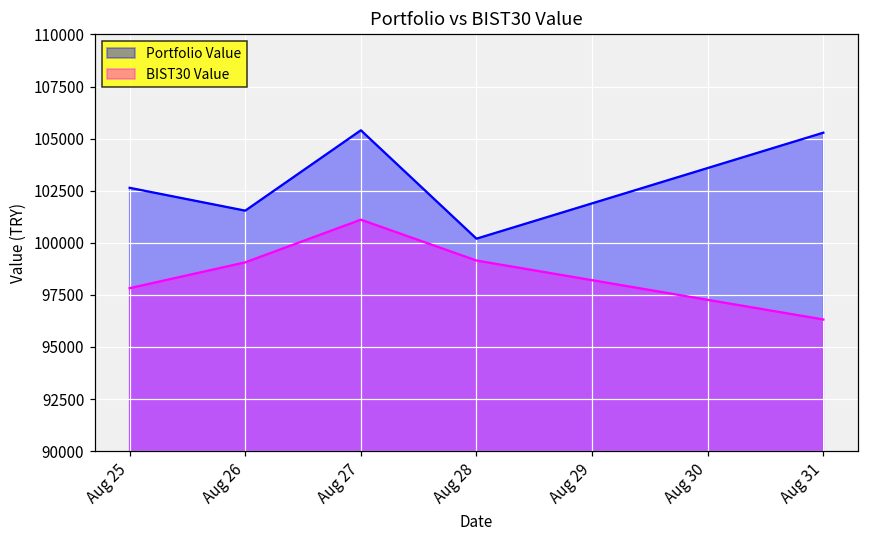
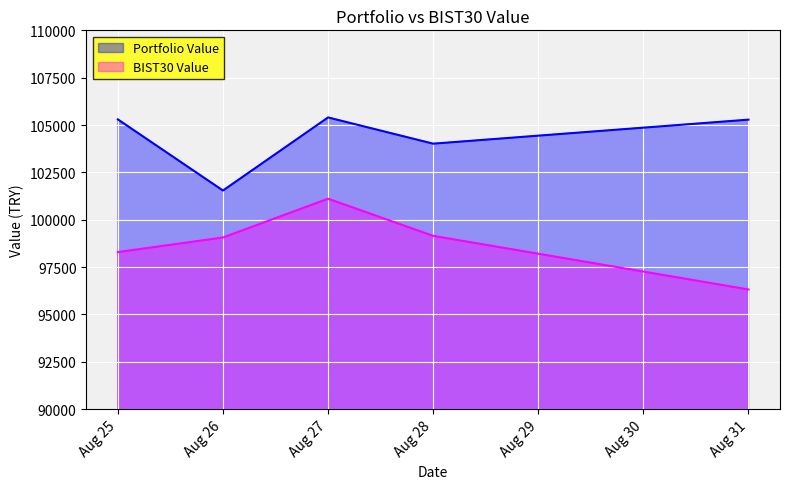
Portfolio Value, Aug 25: 102600 -> 105300
BIST30 Value, Aug 25: 97800 -> 98300
Portfolio Value, Aug 28: 100200 -> 104000
